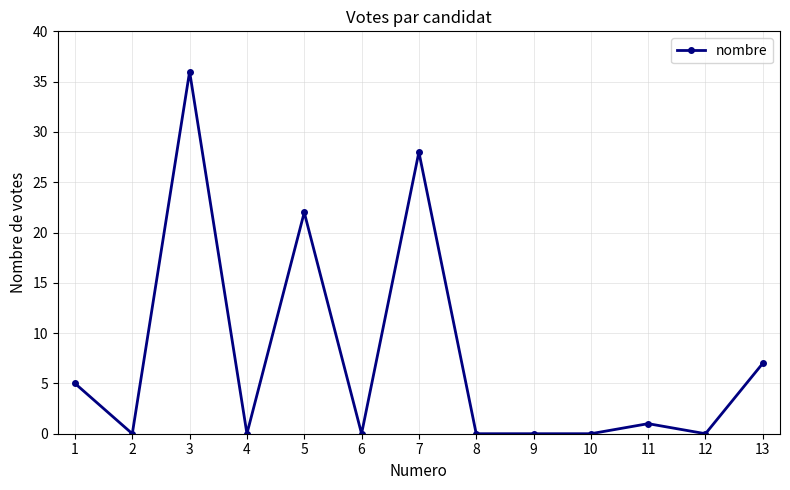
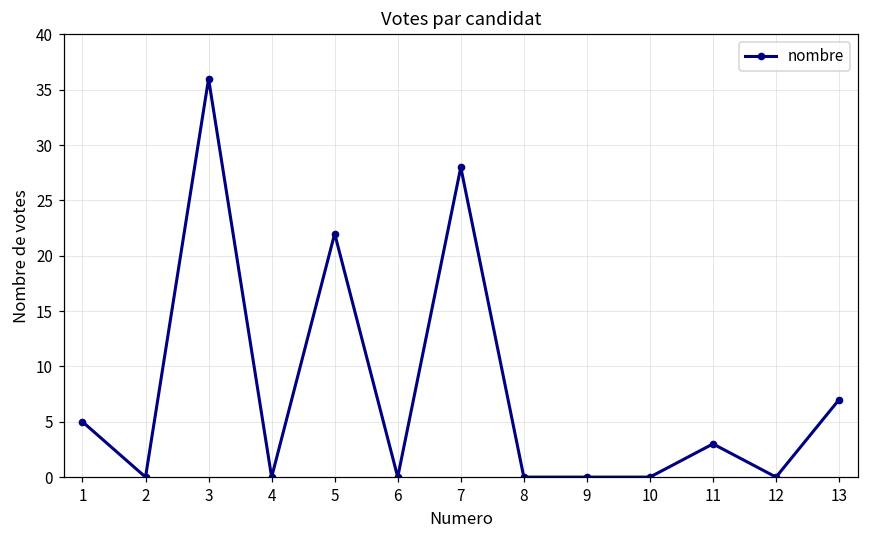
11: 1 -> 3
